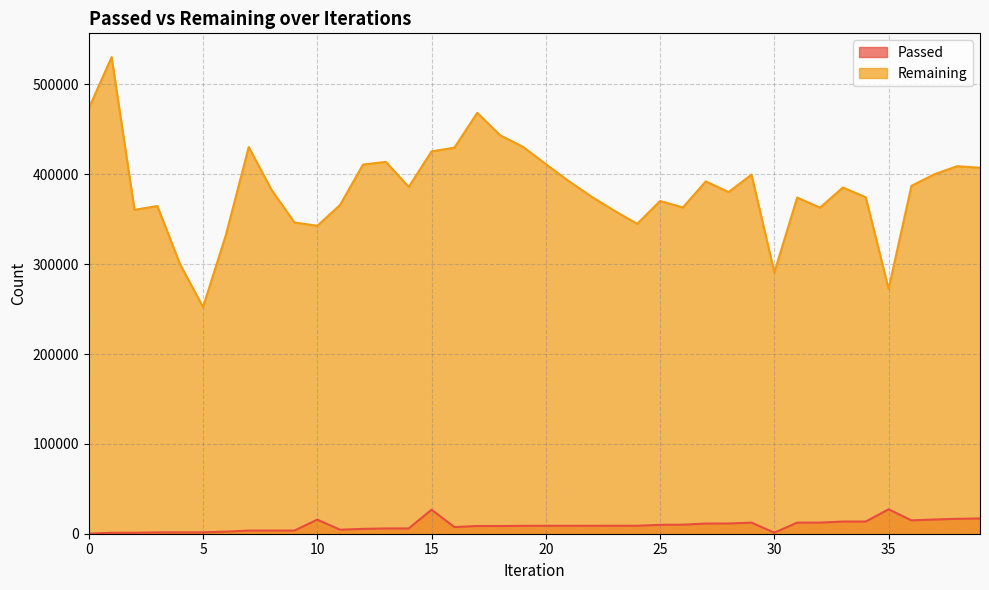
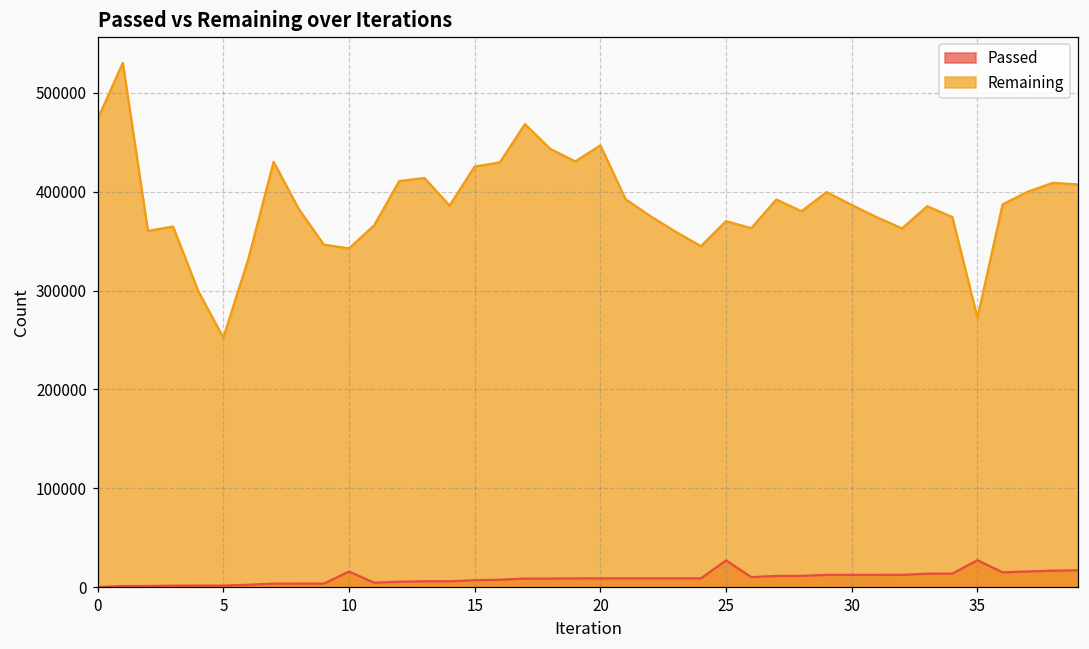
Passed, 15: 30000 -> 10000
Remaining, 20: 410000 -> 450000
Passed, 25: 10000 -> 30000
Passed, 30: 0 -> 10000
Remaining, 30: 290000 -> 390000
